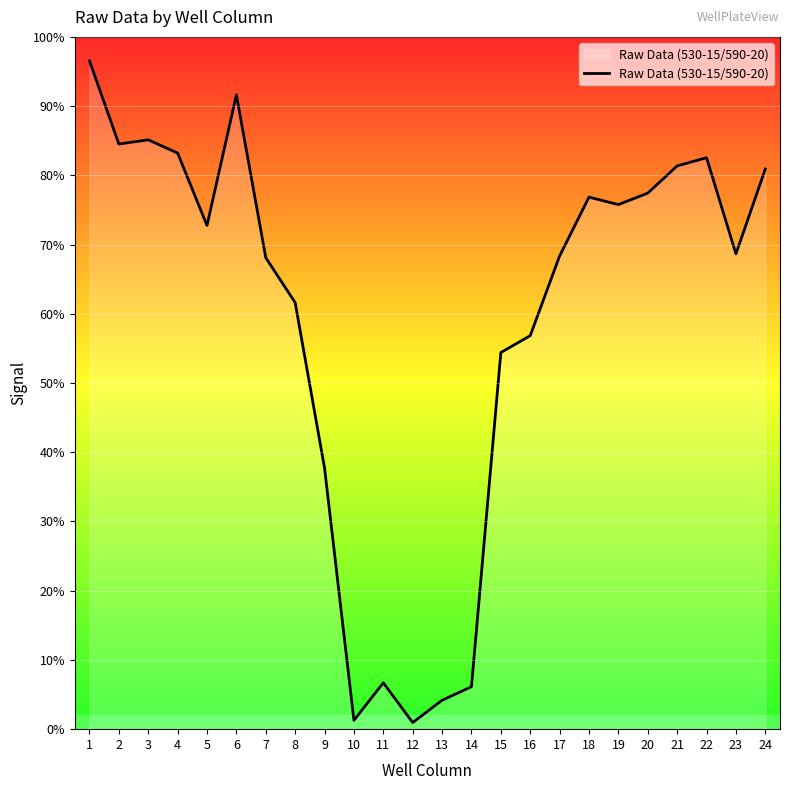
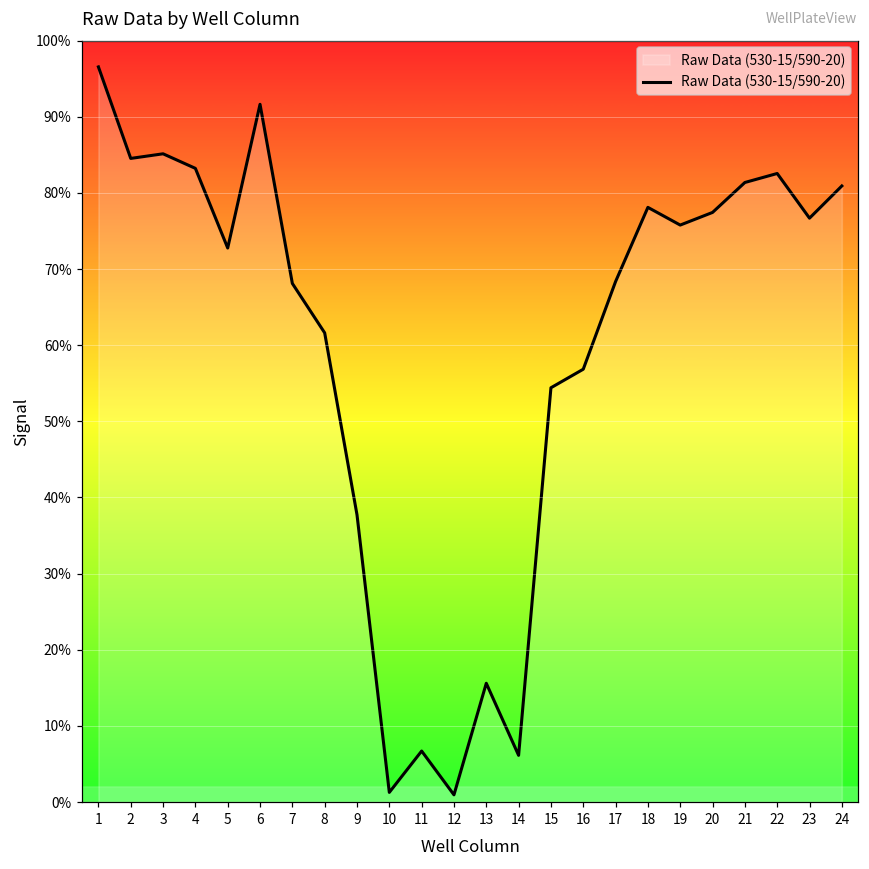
13: 4% -> 16%
18: 77% -> 78%
23: 69% -> 77%
